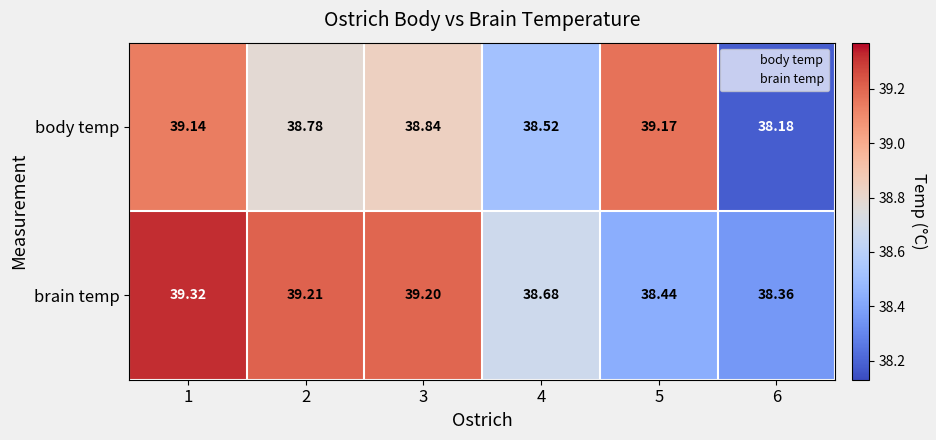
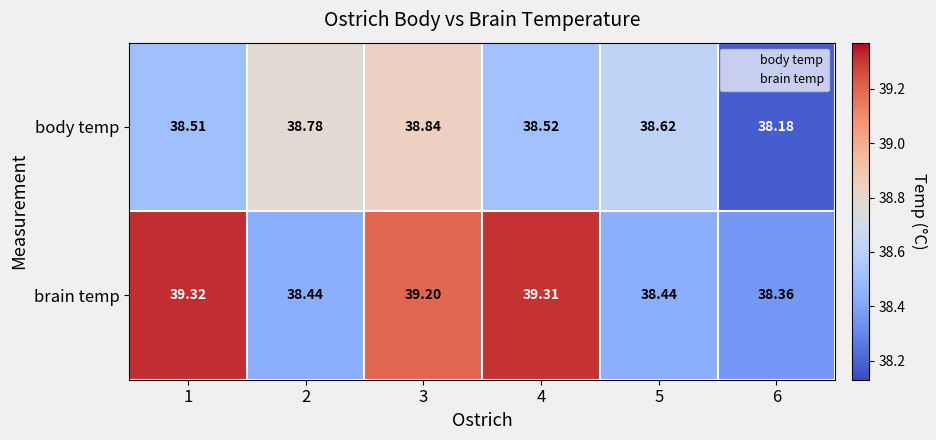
body temp, 1: 39.14 -> 38.51
body temp, 5: 39.17 -> 38.62
brain temp, 2: 39.21 -> 38.44
brain temp, 4: 38.68 -> 39.31
